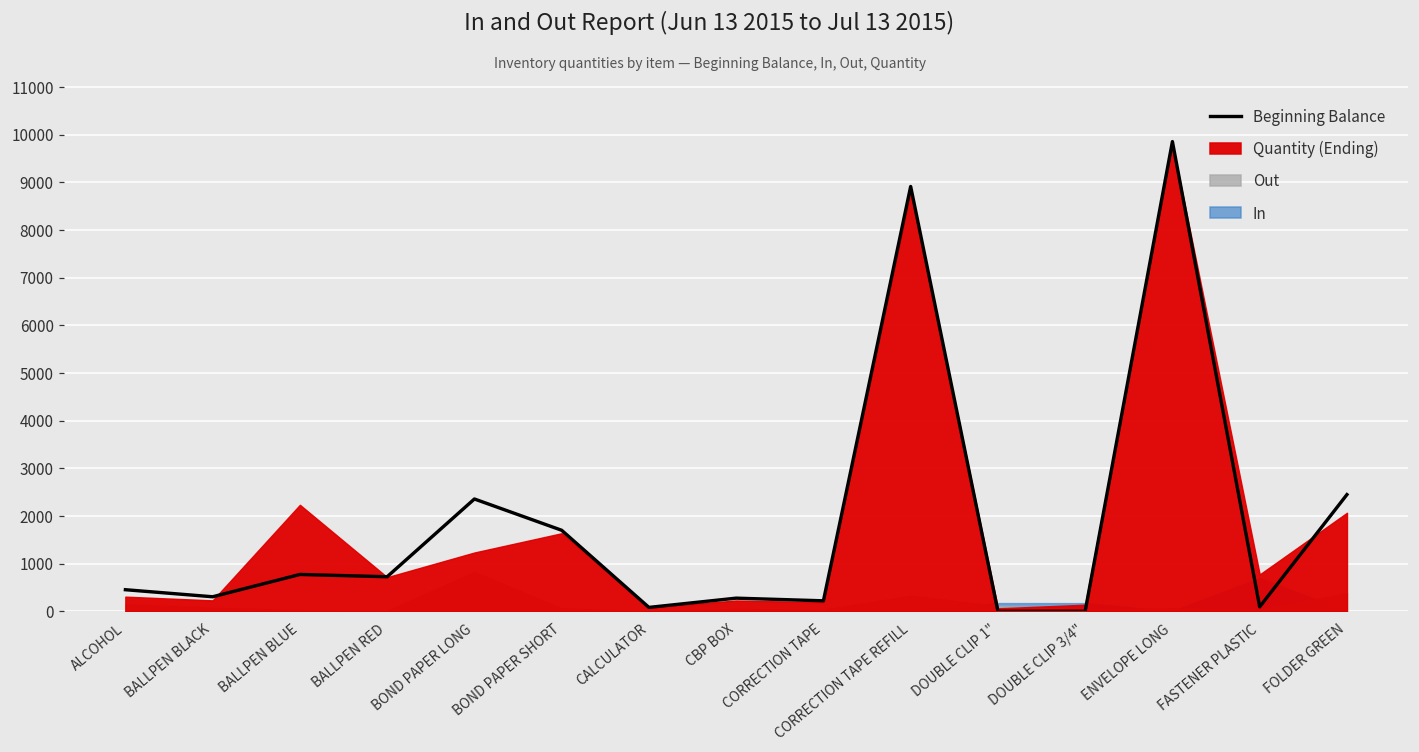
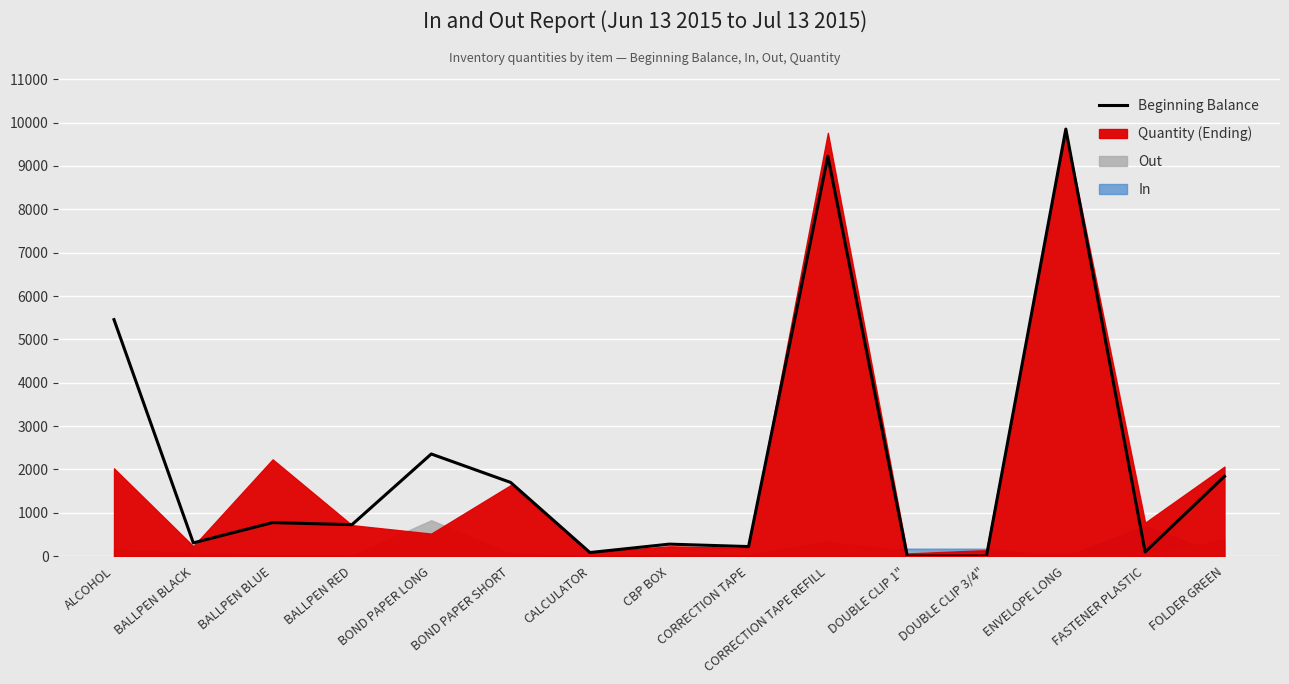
Beginning Balance, ALCOHOL: 500 -> 5500
Quantity (Ending), ALCOHOL: 300 -> 2000
Quantity (Ending), BOND PAPER LONG: 1200 -> 500
Beginning Balance, CORRECTION TAPE REFILL: 8900 -> 9200
Quantity (Ending), CORRECTION TAPE REFILL: 8800 -> 9800
Beginning Balance, FOLDER GREEN: 2400 -> 1800
